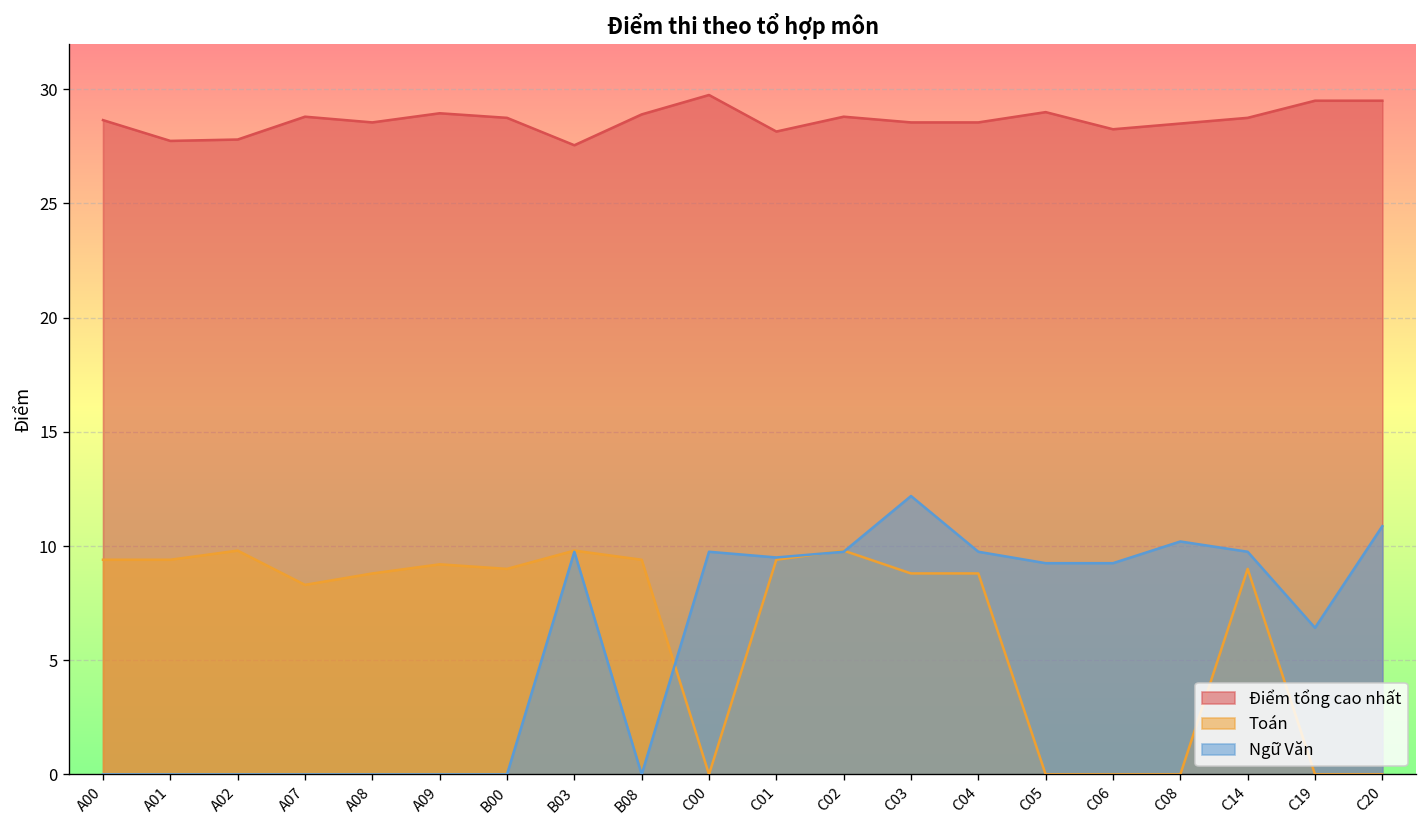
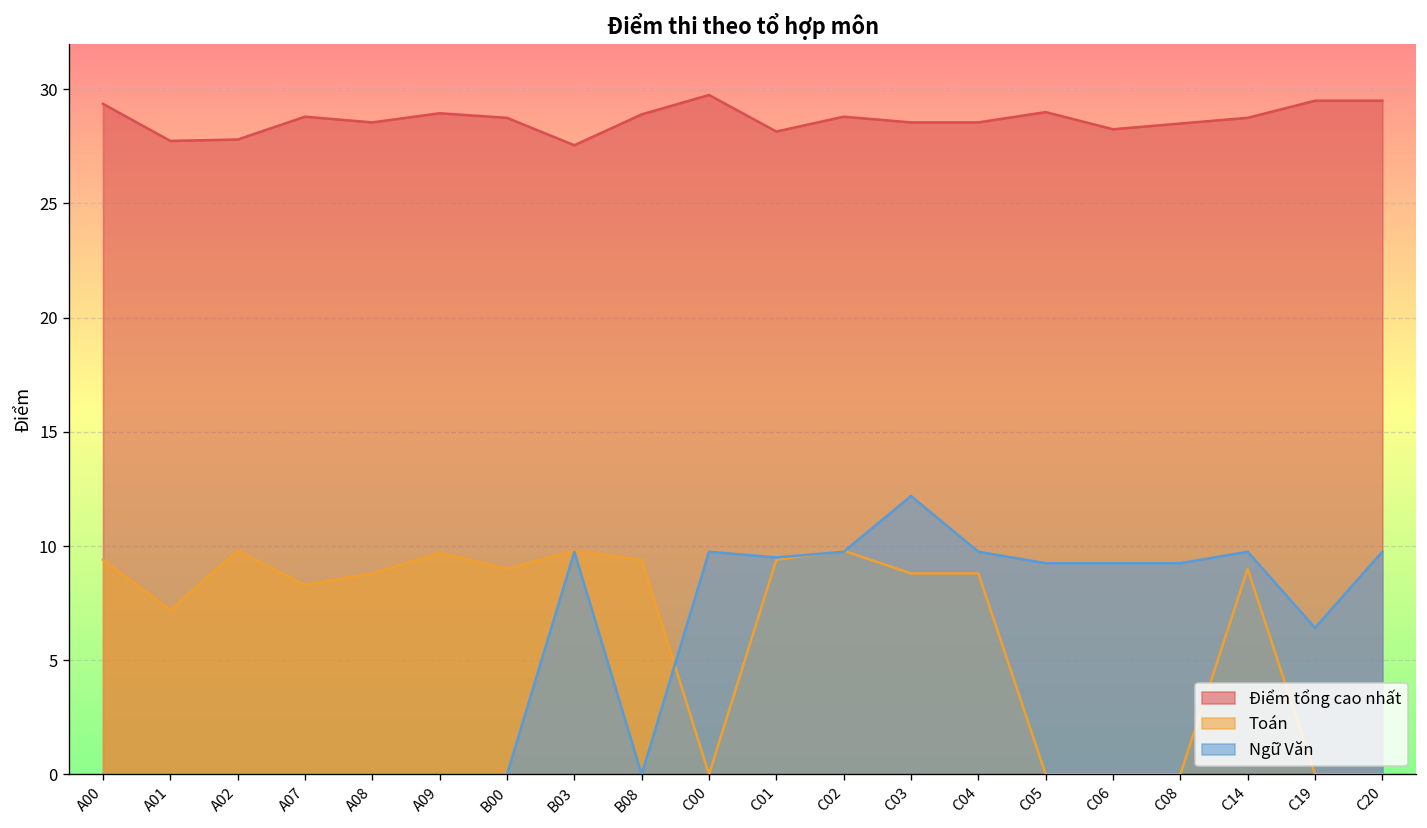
Điểm tổng cao nhất, A00: 28.7 -> 29.4
Toán, A01: 9.4 -> 7.2
Toán, A09: 9.2 -> 9.7
Ngữ Văn, C08: 10.2 -> 9.3
Ngữ Văn, C20: 10.9 -> 9.8
